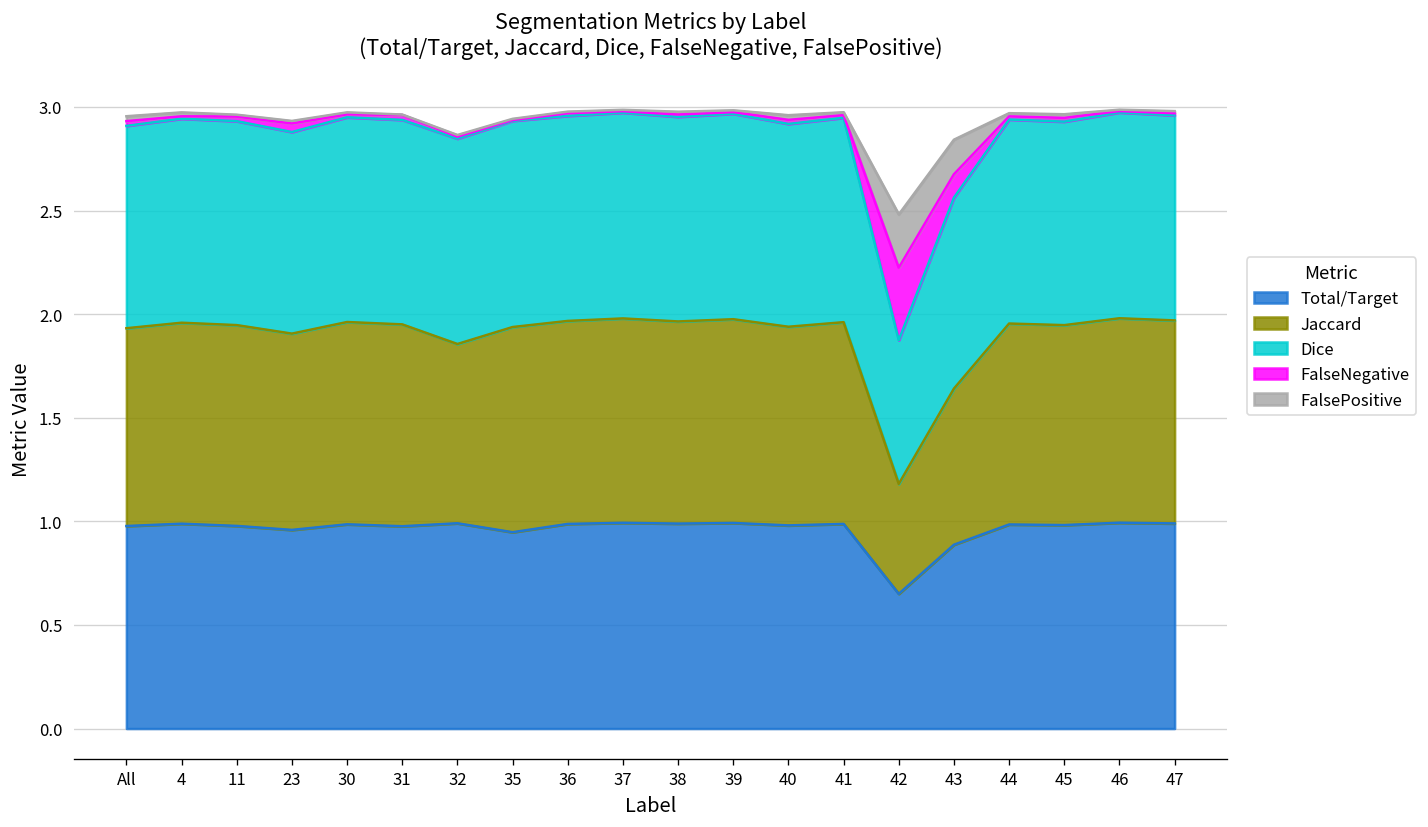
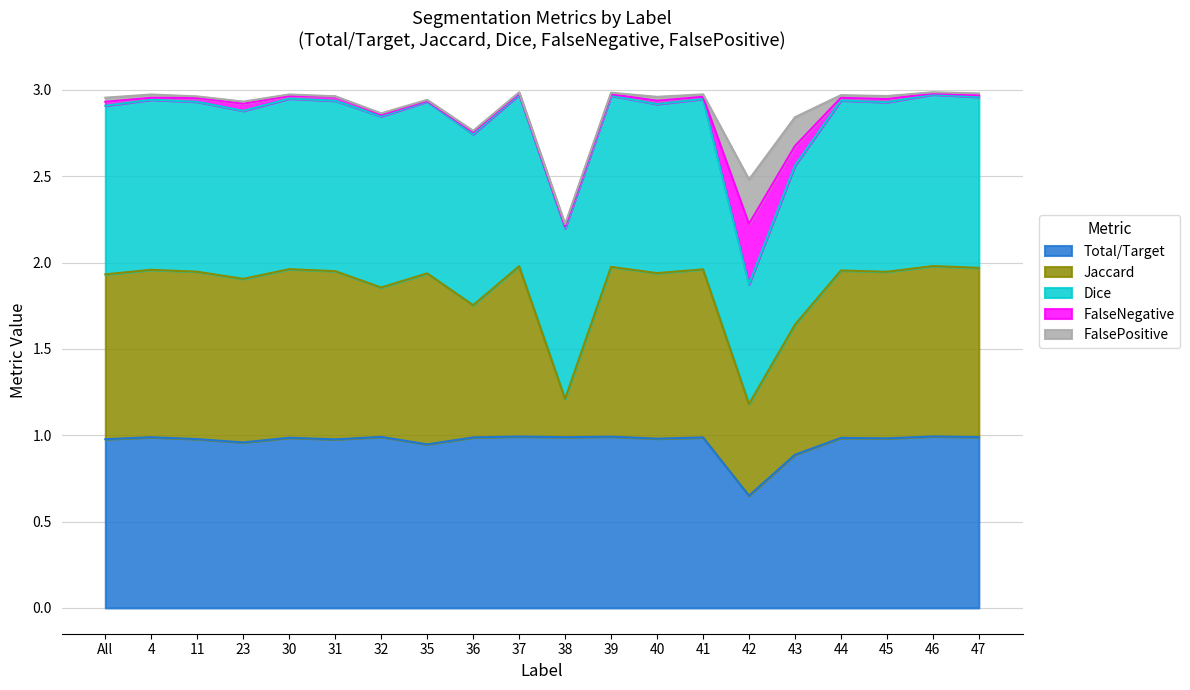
Jaccard, 36: 0.98 -> 0.77
Jaccard, 38: 0.98 -> 0.22
